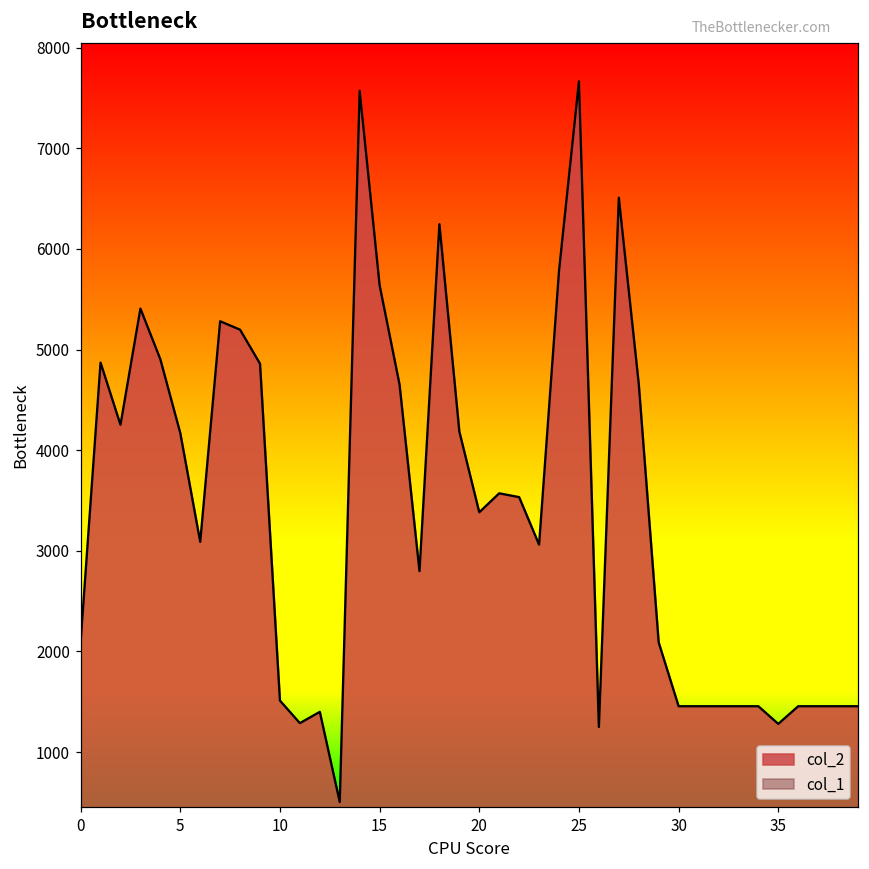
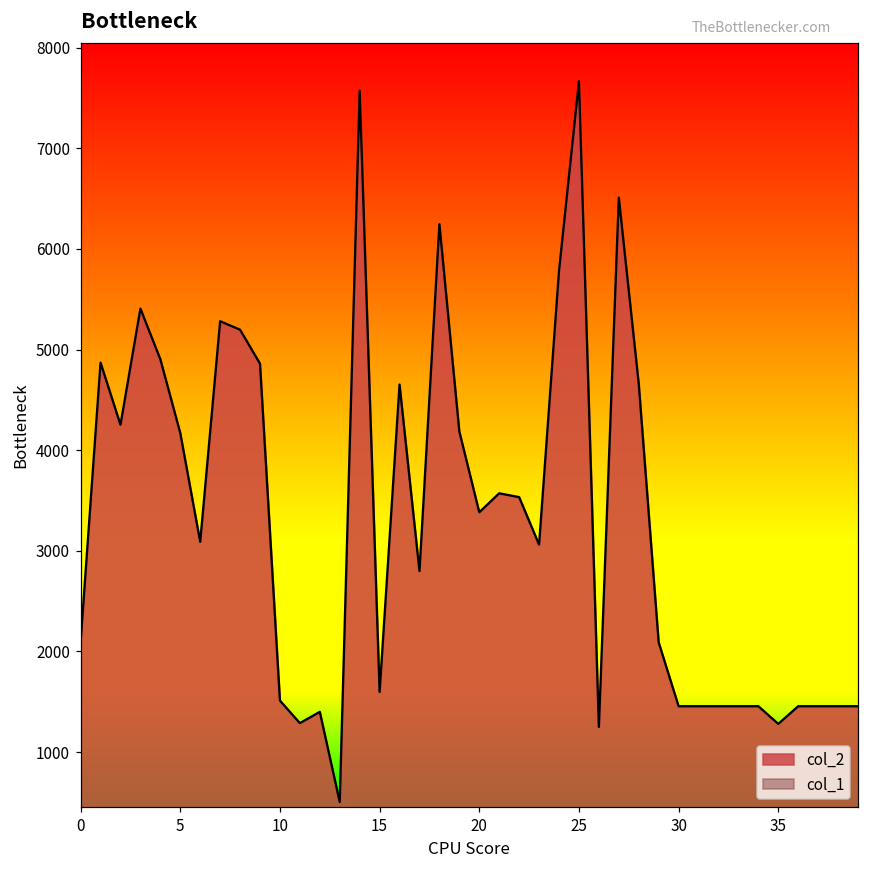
col_2, 15: 5600 -> 1600
